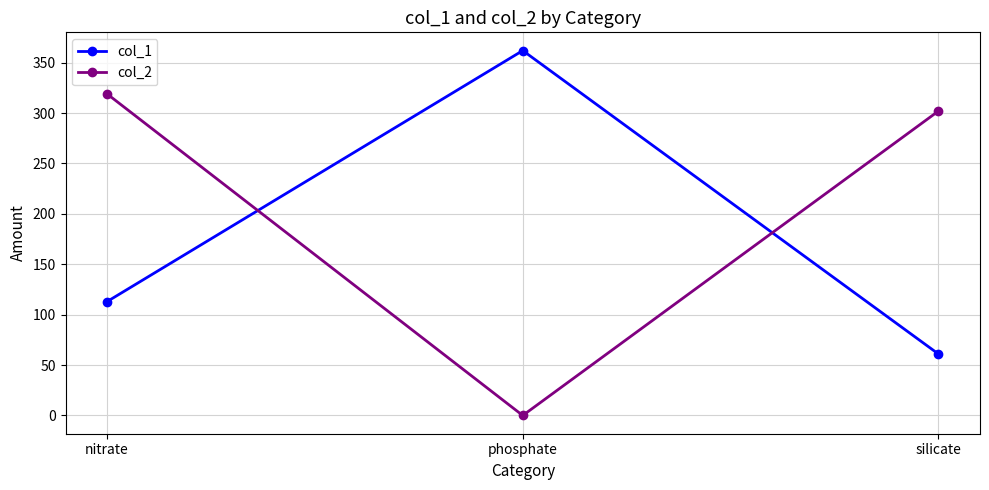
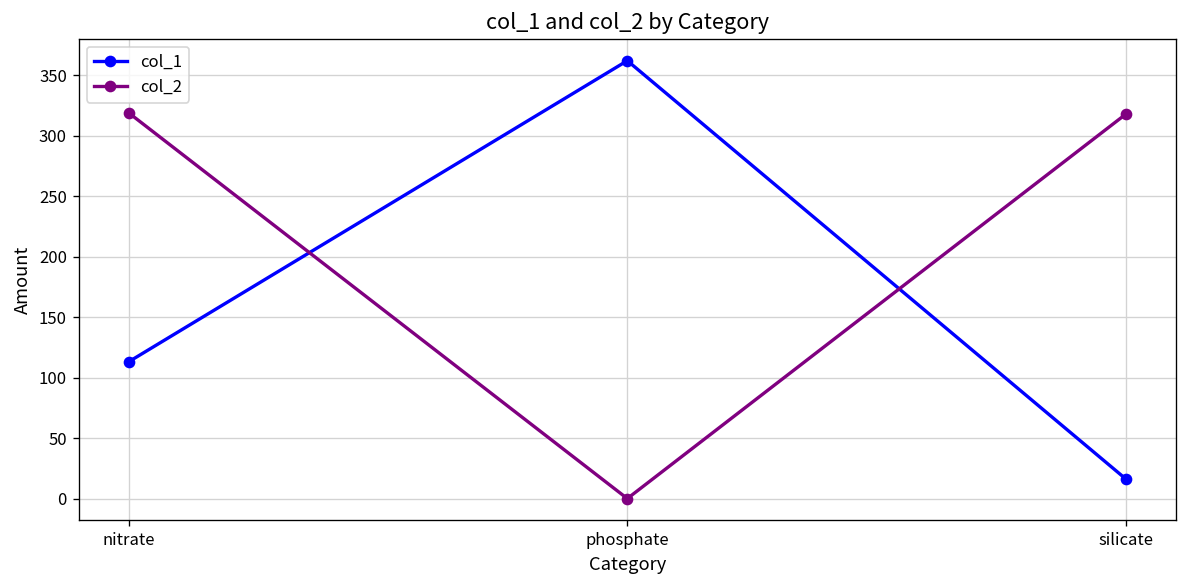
col_1, silicate: 61 -> 16
col_2, silicate: 302 -> 318
